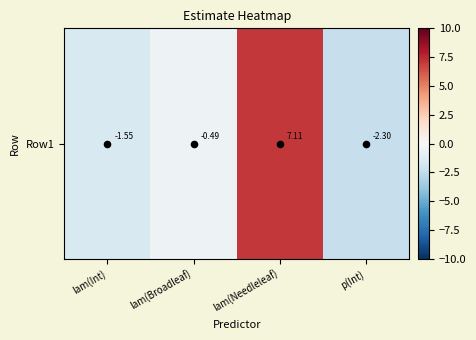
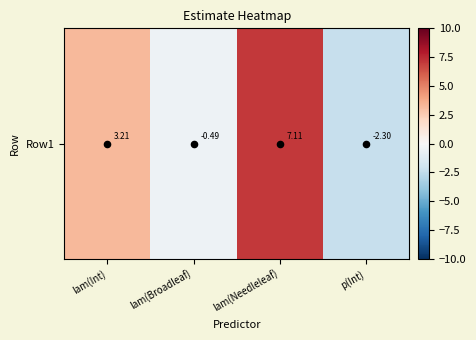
Row1, lam(Int): -1.55 -> 3.21
